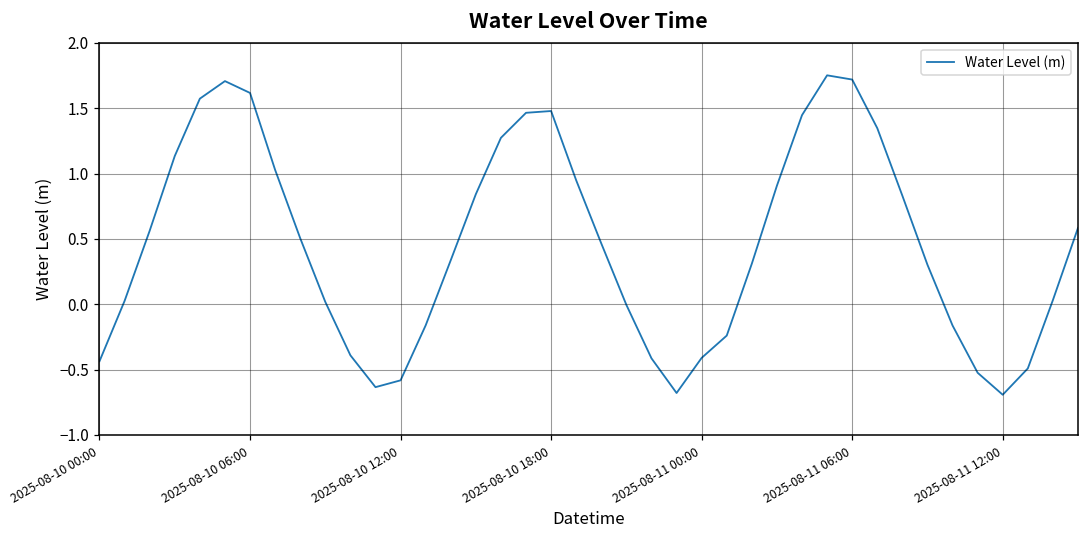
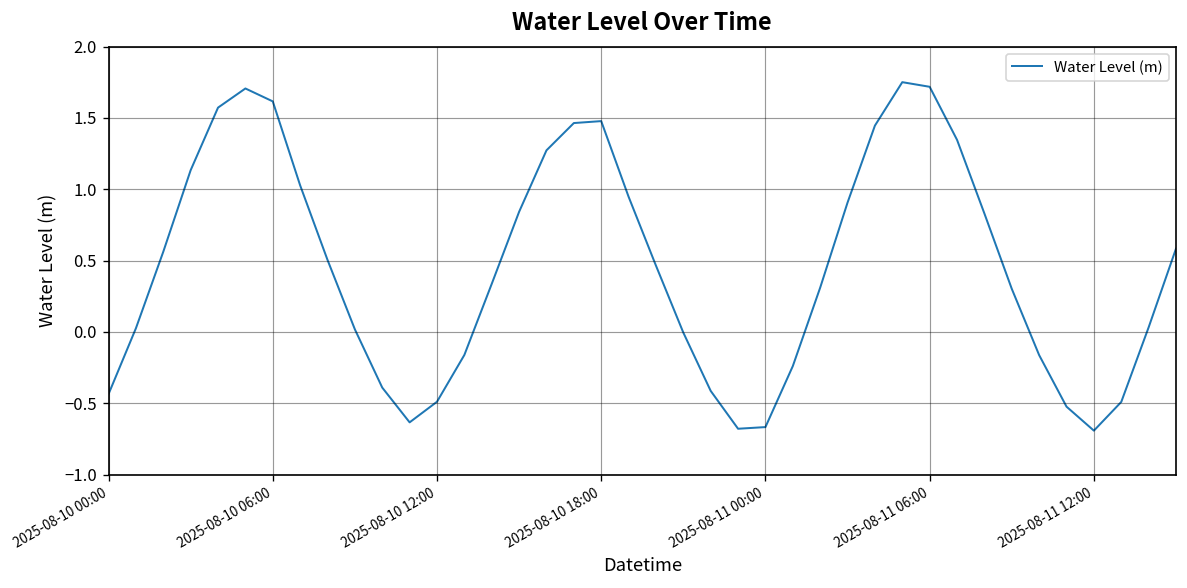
2025-08-10 12:00: -0.58 -> -0.49
2025-08-11 00:00: -0.41 -> -0.67
